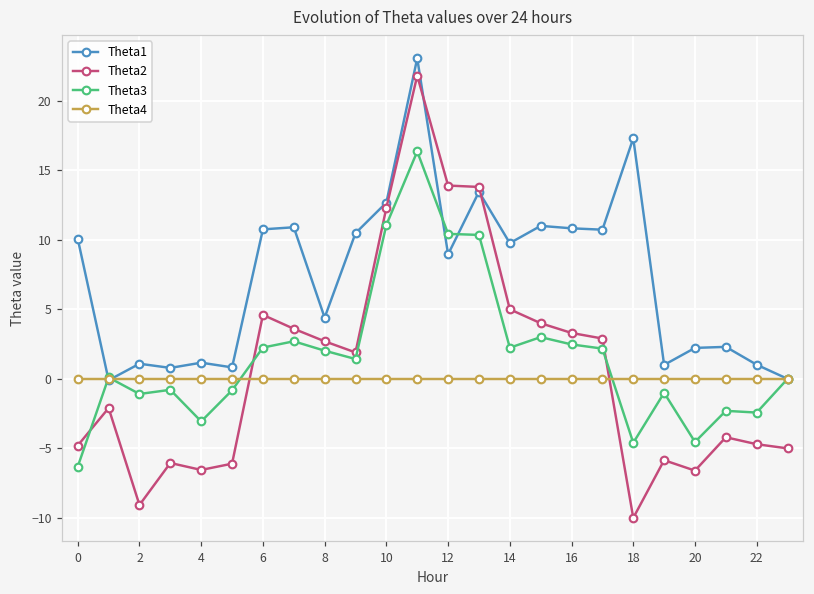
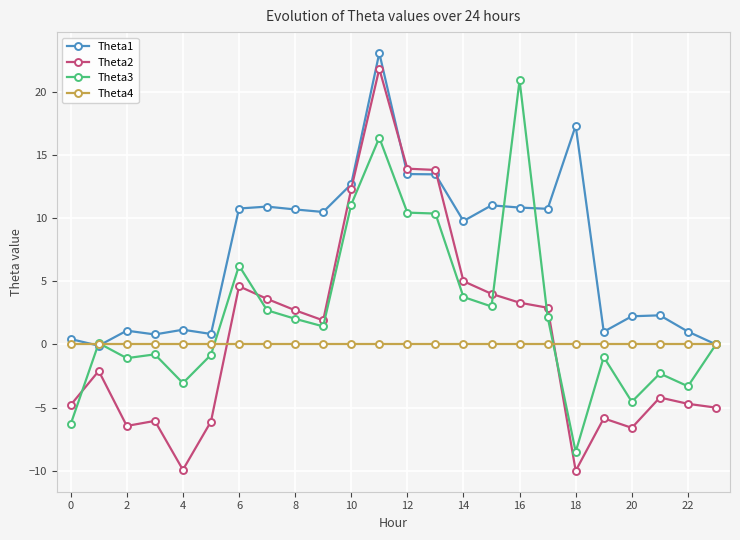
Theta1, 0: 10.1 -> 0.4
Theta2, 2: -9.1 -> -6.5
Theta2, 4: -6.6 -> -9.9
Theta3, 6: 2.3 -> 6.2
Theta1, 8: 4.4 -> 10.7
Theta1, 12: 9.0 -> 13.5
Theta3, 14: 2.2 -> 3.8
Theta3, 16: 2.5 -> 20.9
Theta3, 18: -4.6 -> -8.5
Theta3, 22: -2.4 -> -3.3
